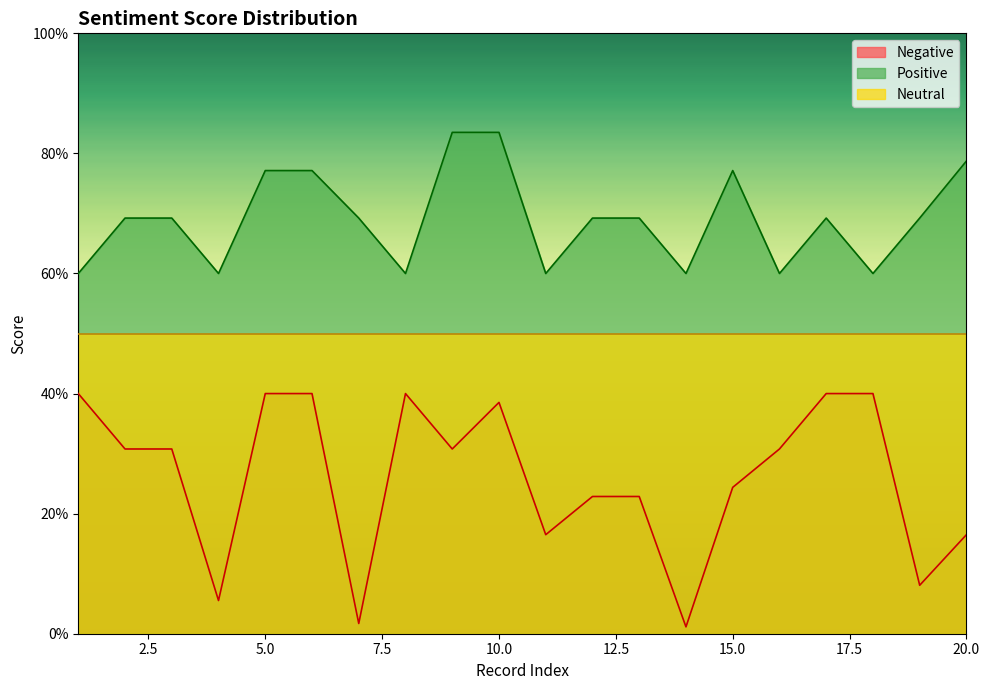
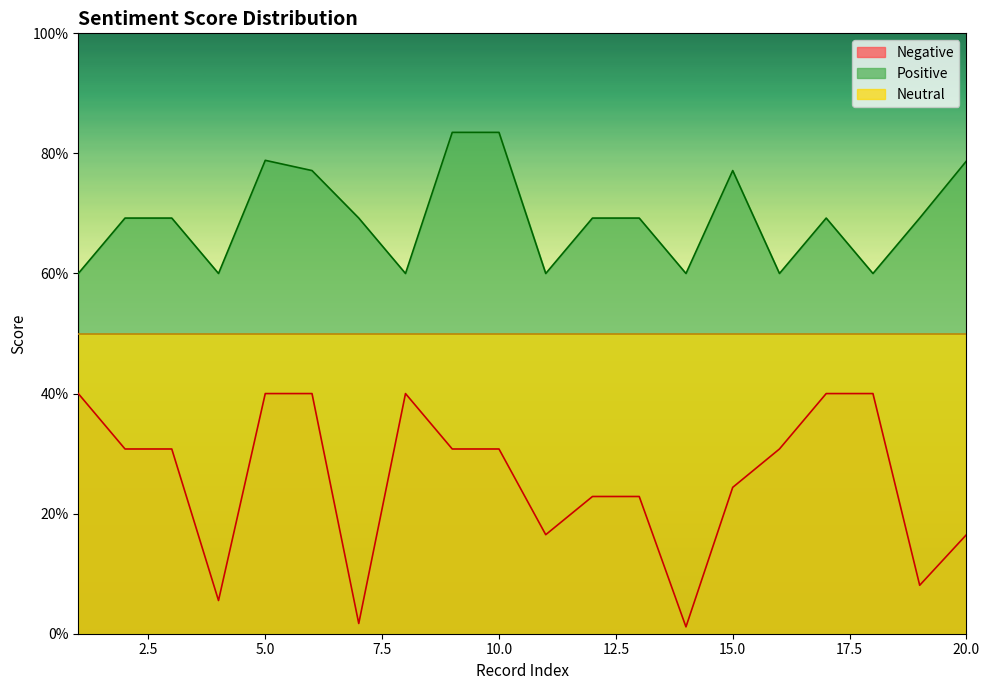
Positive, 5.0: 77% -> 79%
Negative, 10.0: 39% -> 31%
